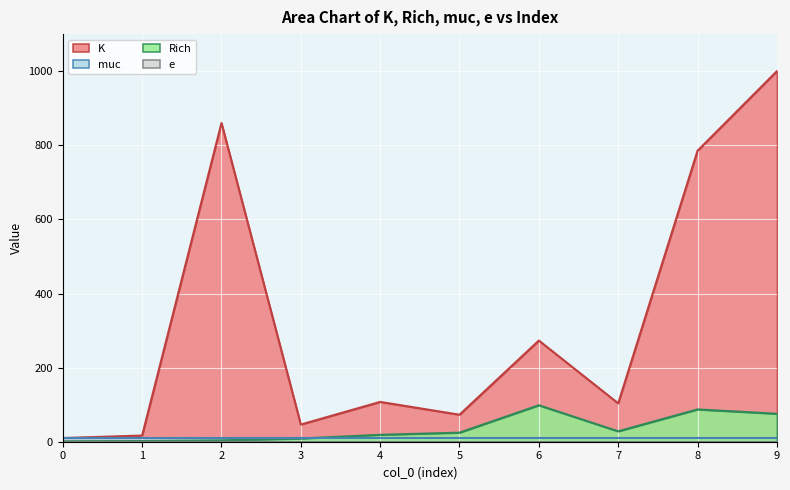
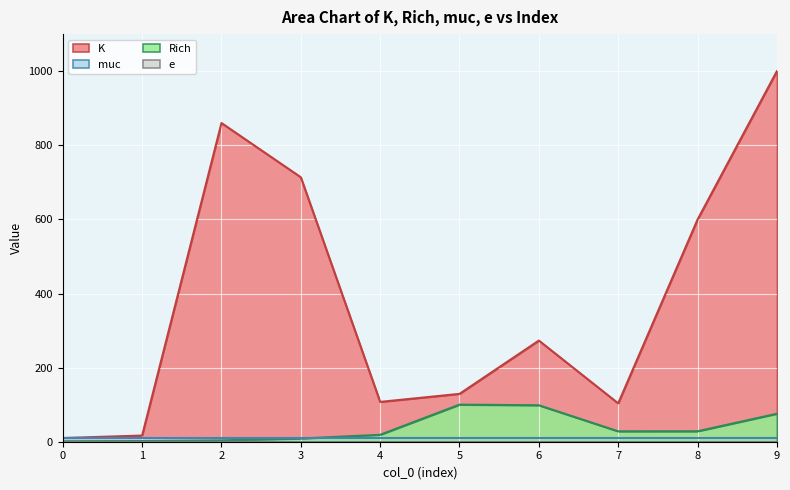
K, 3: 50 -> 710
K, 5: 70 -> 130
Rich, 5: 20 -> 100
K, 8: 790 -> 600
Rich, 8: 90 -> 30
